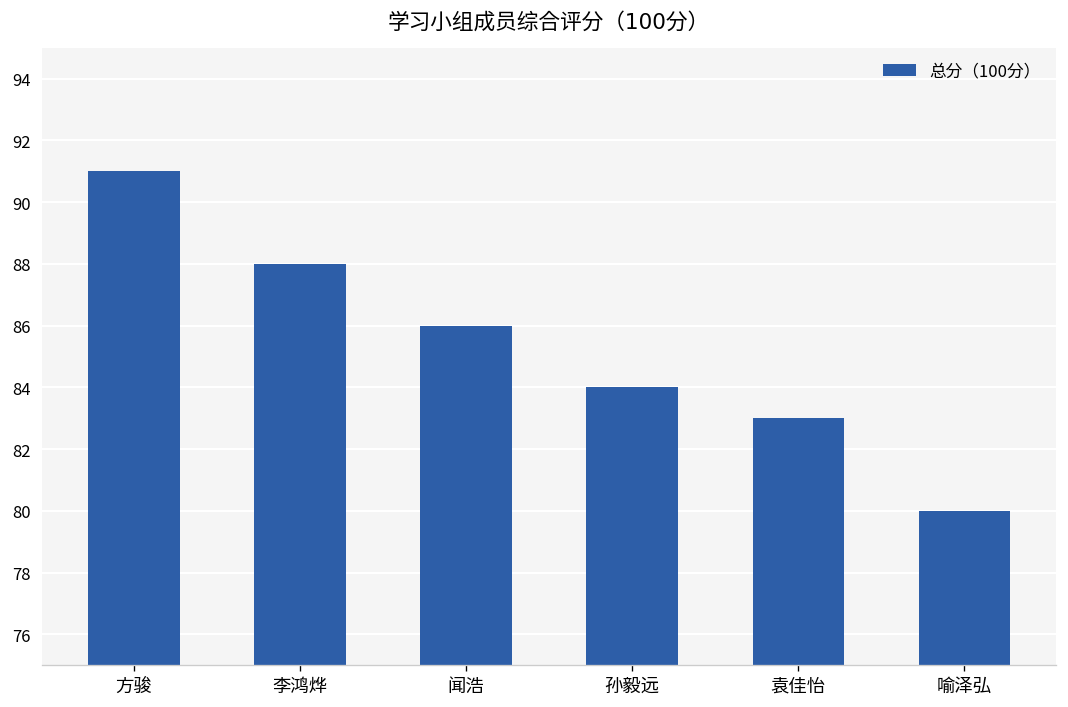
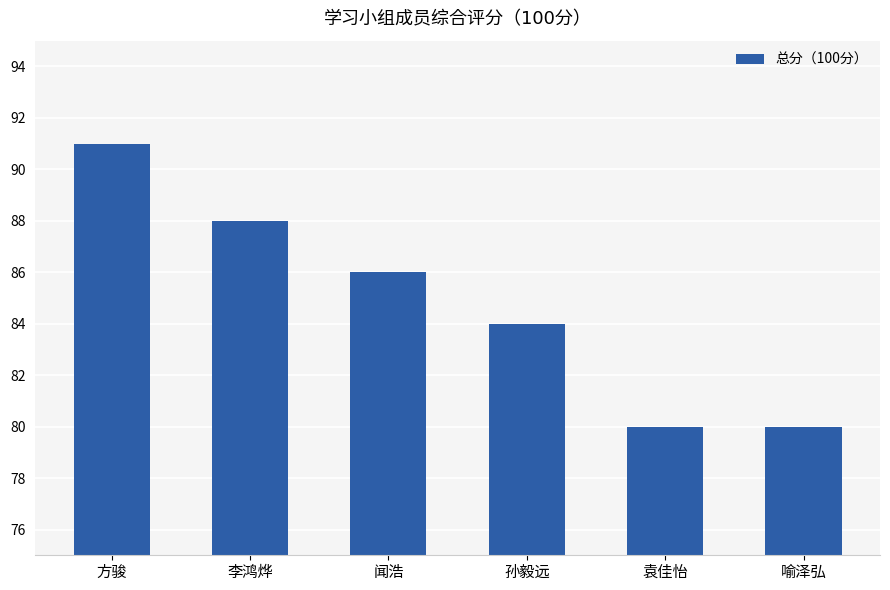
袁佳怡: 83 -> 80
